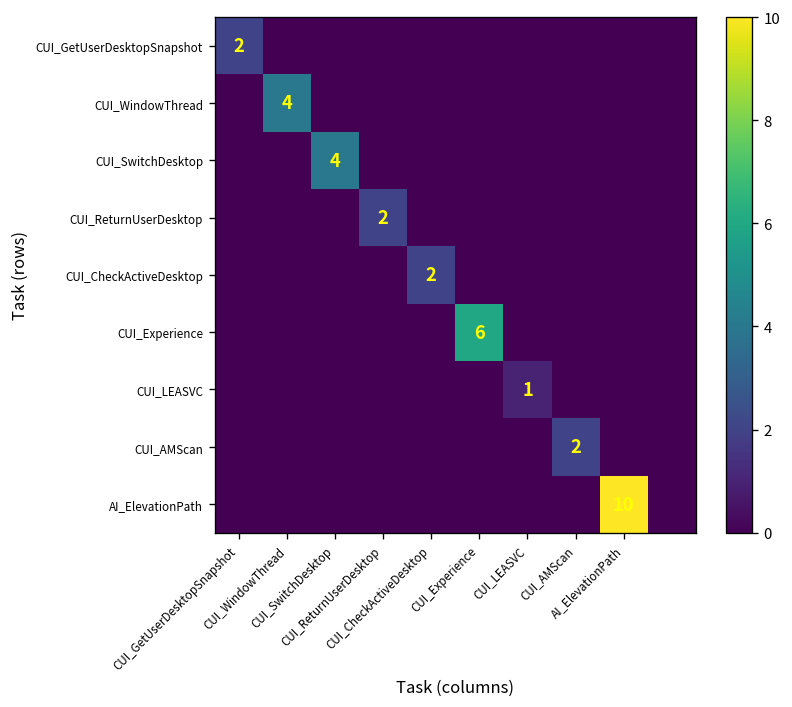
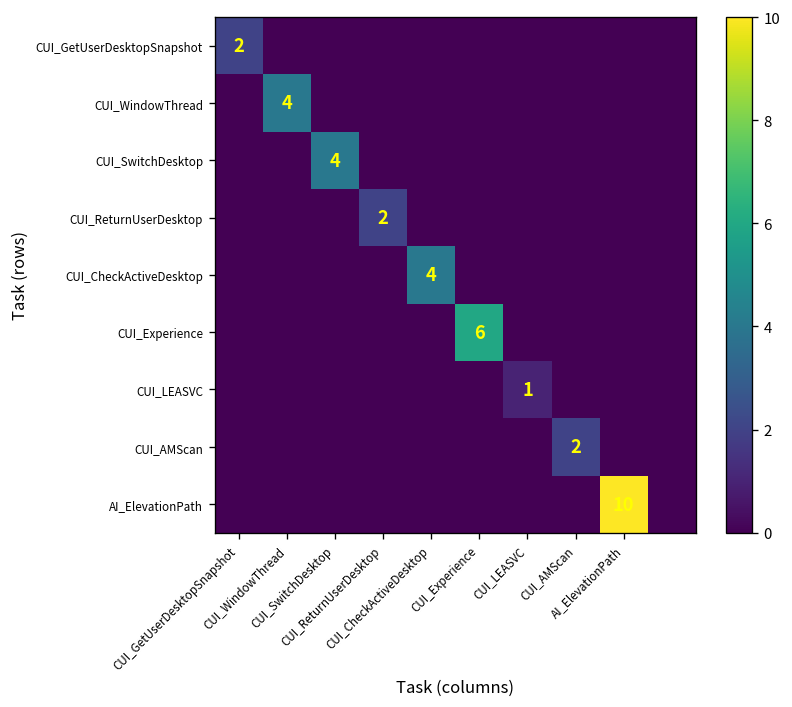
CUI_CheckActiveDesktop, CUI_CheckActiveDesktop: 2 -> 4
